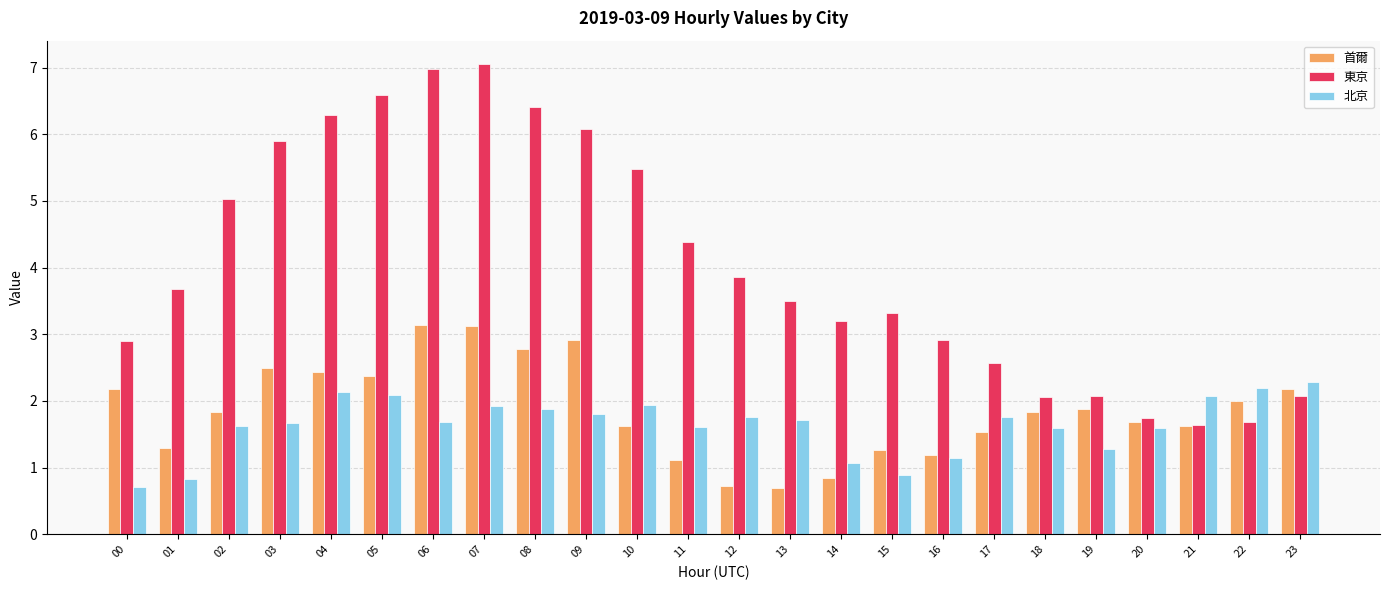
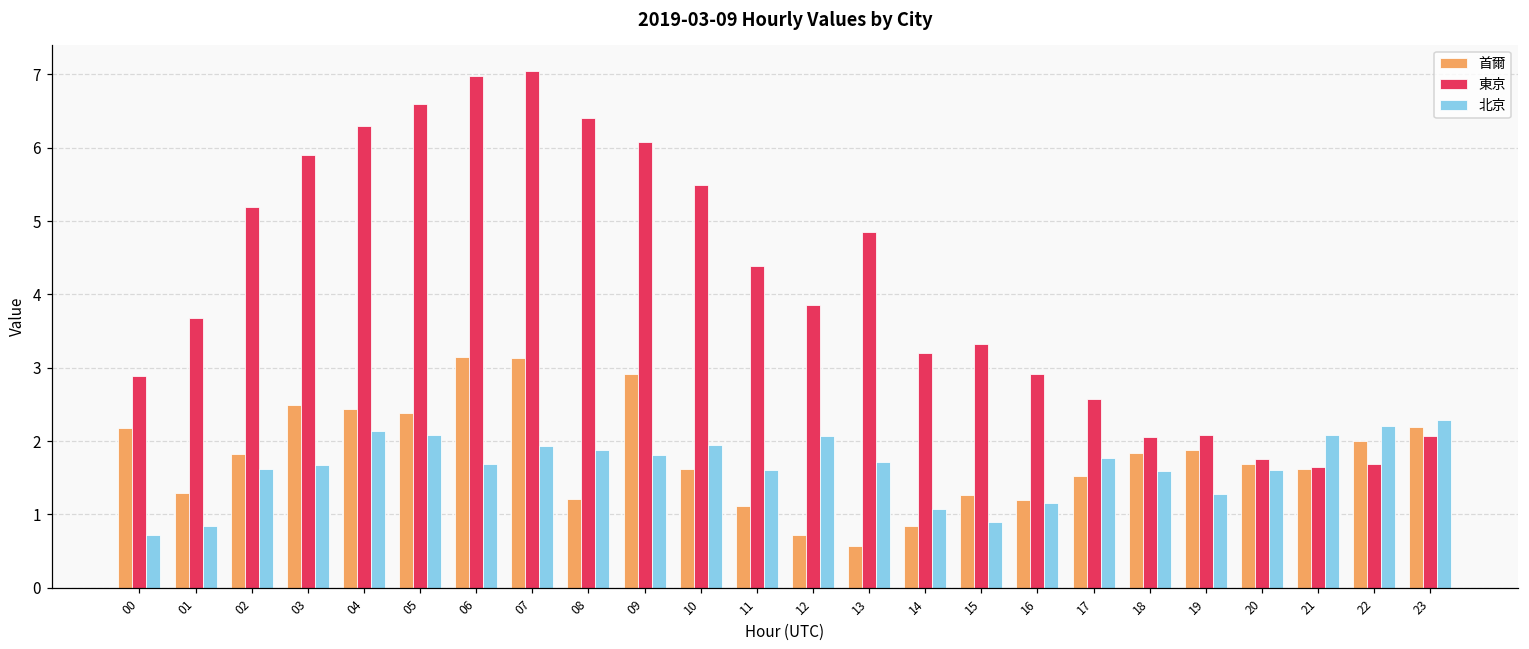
東京, 02: 5.0 -> 5.2
首爾, 08: 2.8 -> 1.2
北京, 12: 1.8 -> 2.1
首爾, 13: 0.7 -> 0.6
東京, 13: 3.5 -> 4.9
